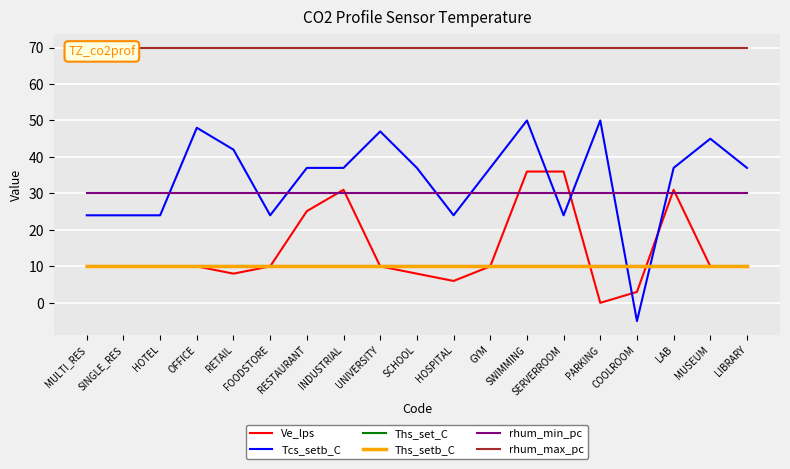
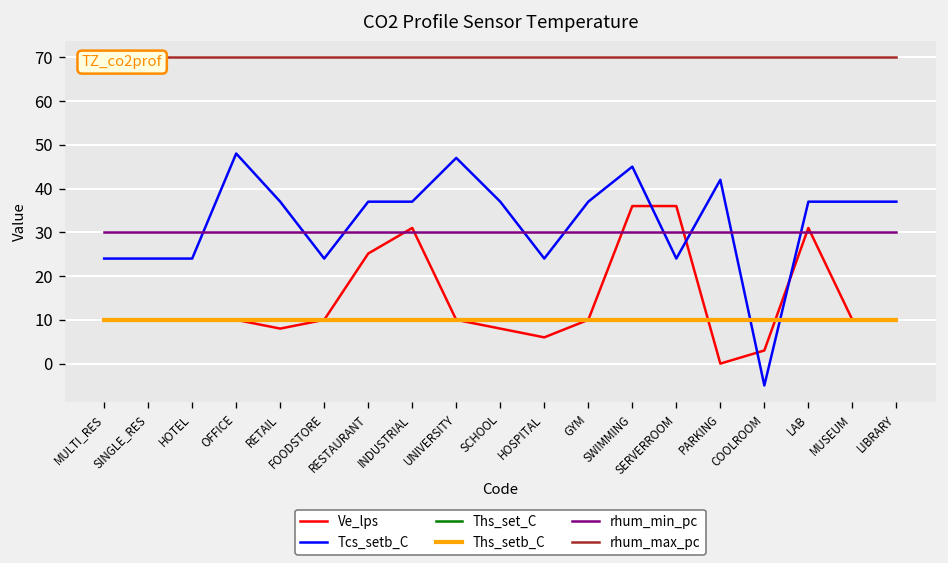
Tcs_setb_C, RETAIL: 42 -> 37
Tcs_setb_C, SWIMMING: 50 -> 45
Tcs_setb_C, PARKING: 50 -> 42
Tcs_setb_C, MUSEUM: 45 -> 37
